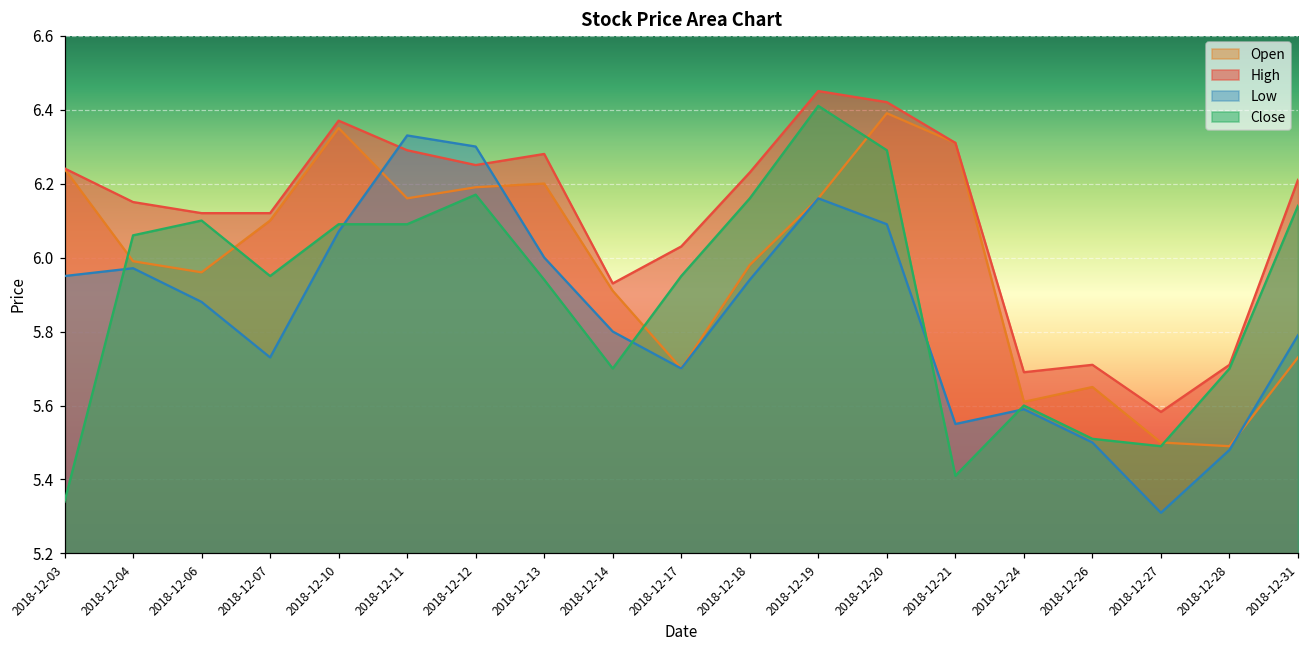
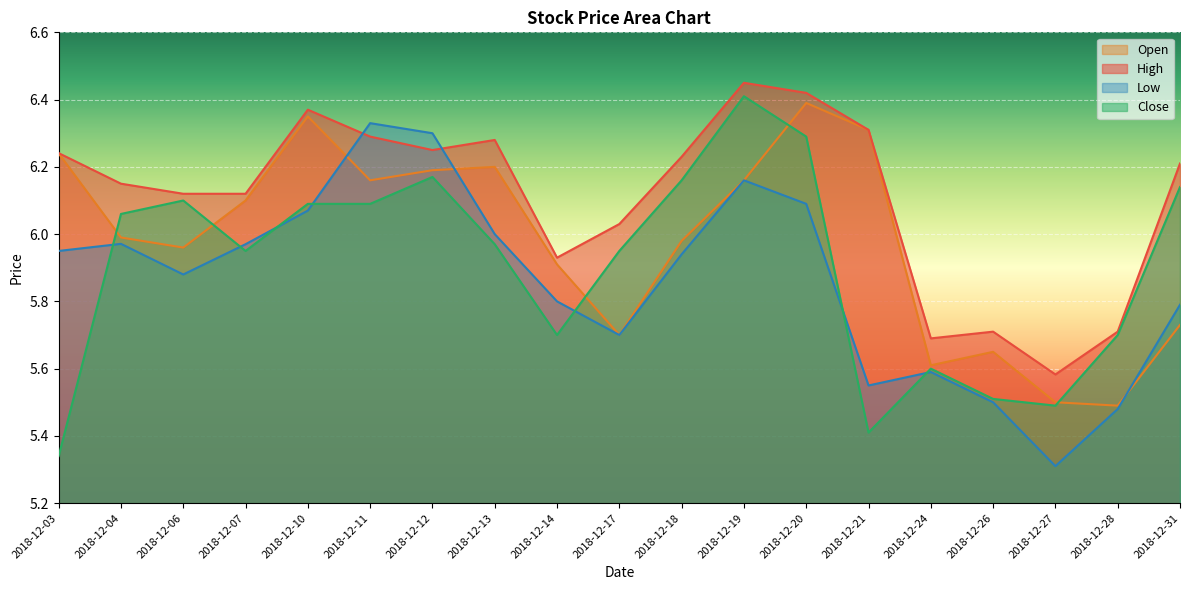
Low, 2018-12-07: 5.73 -> 5.97
Close, 2018-12-13: 5.94 -> 5.97
